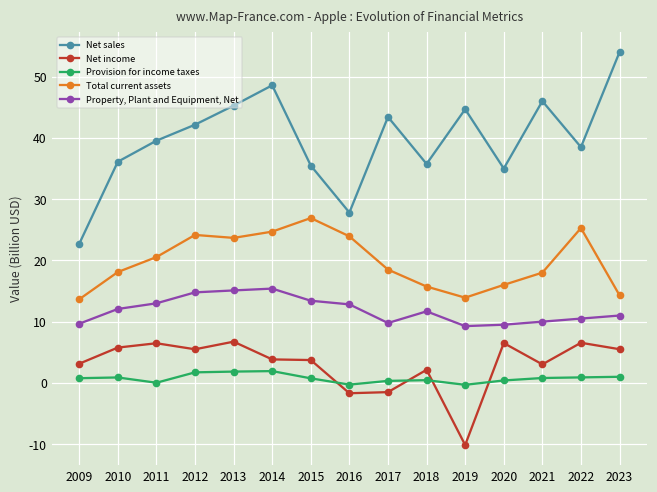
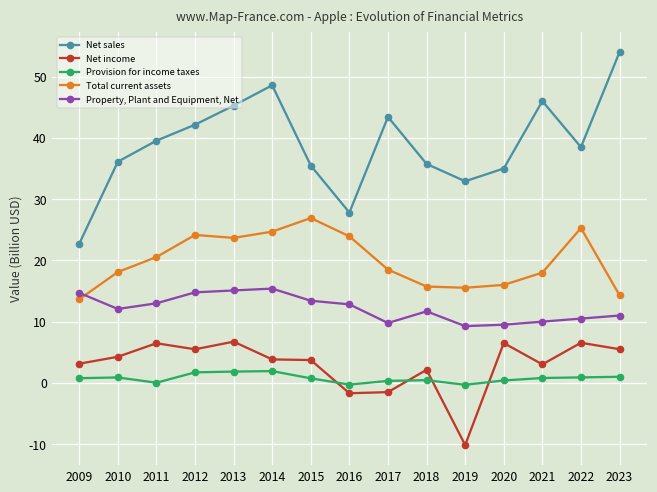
Property, Plant and Equipment, Net, 2009: 10 -> 15
Net income, 2010: 6 -> 4
Net sales, 2019: 45 -> 33
Total current assets, 2019: 14 -> 16
